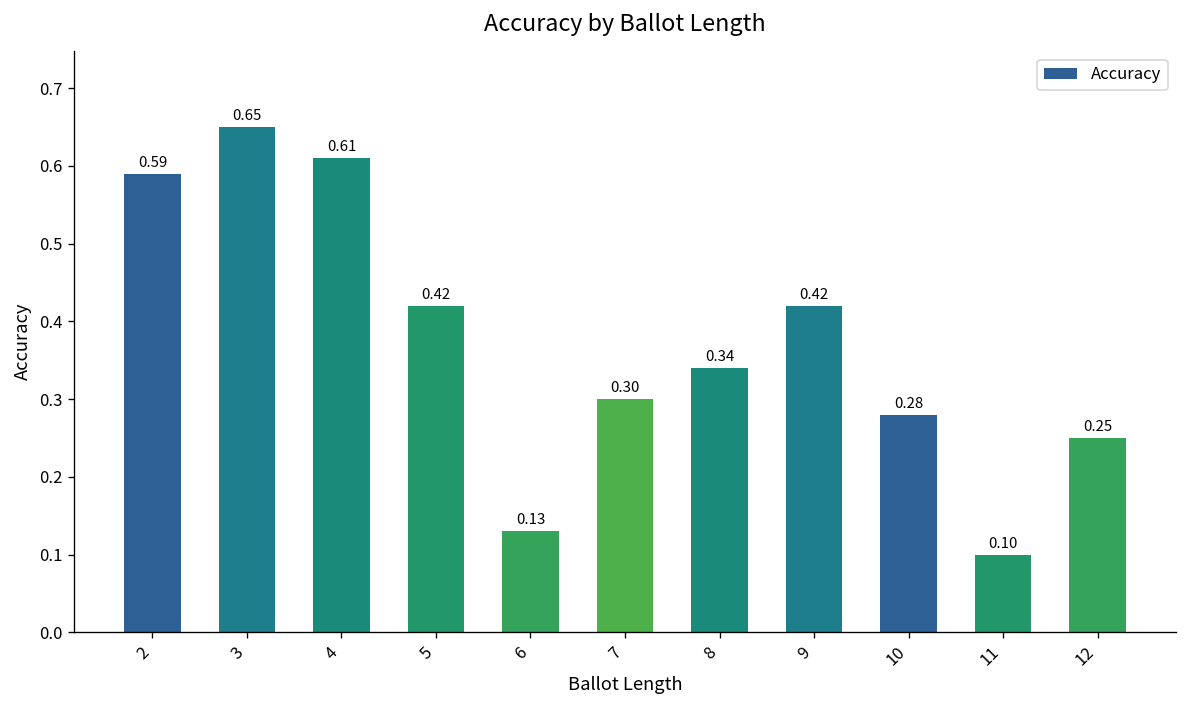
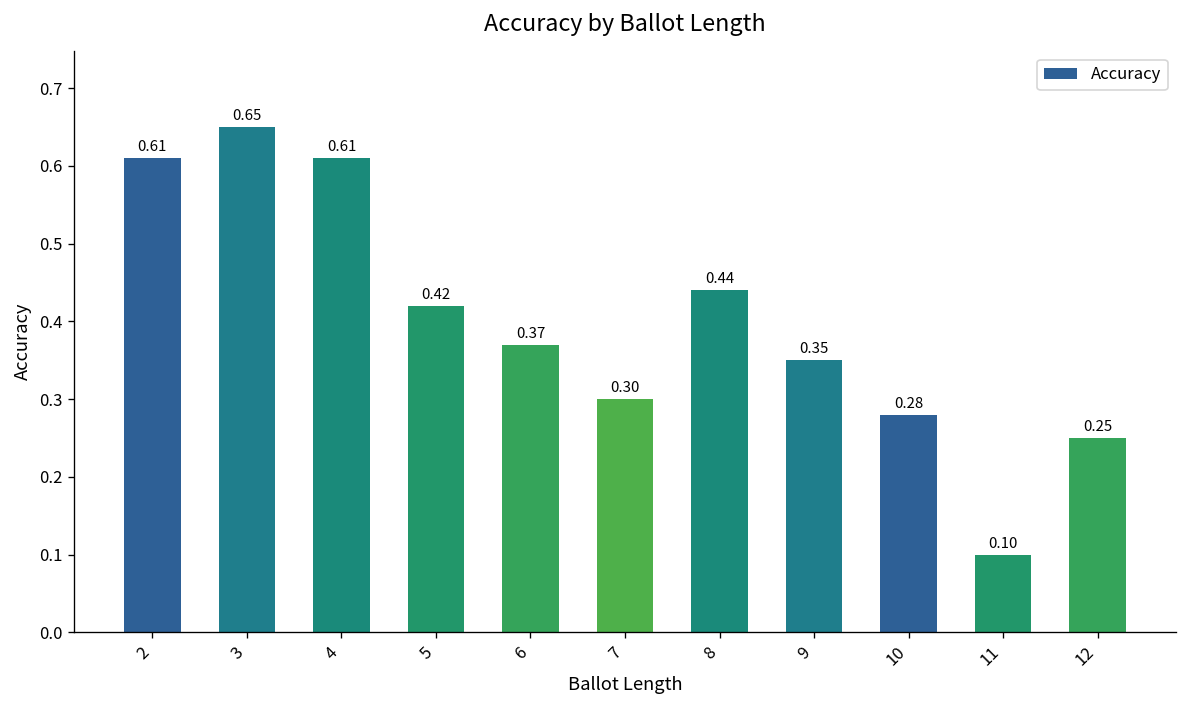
2: 0.59 -> 0.61
6: 0.13 -> 0.37
8: 0.34 -> 0.44
9: 0.42 -> 0.35
